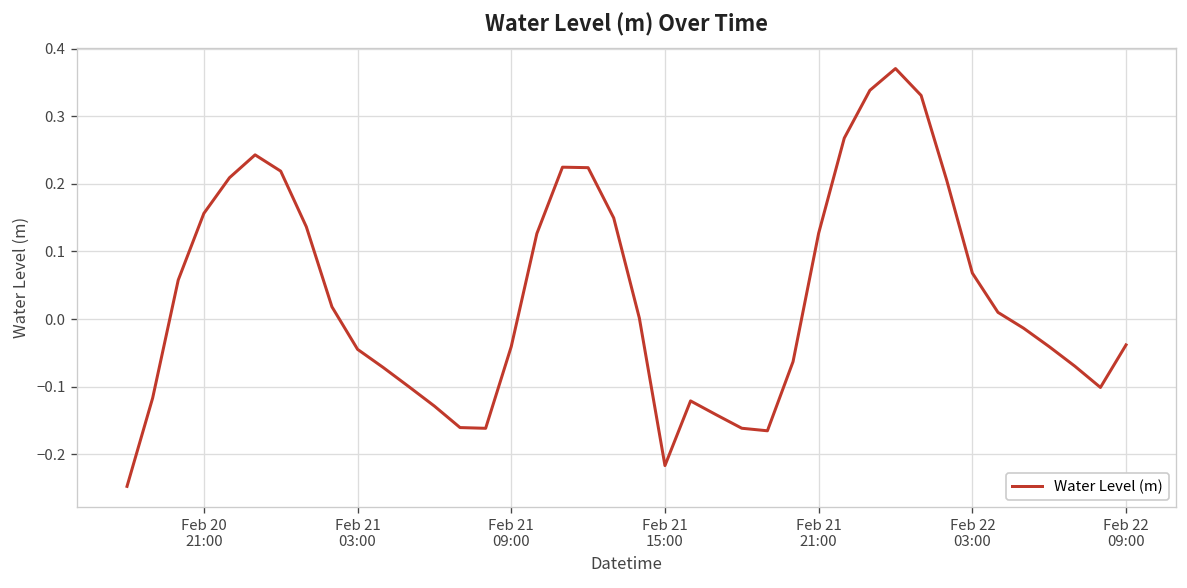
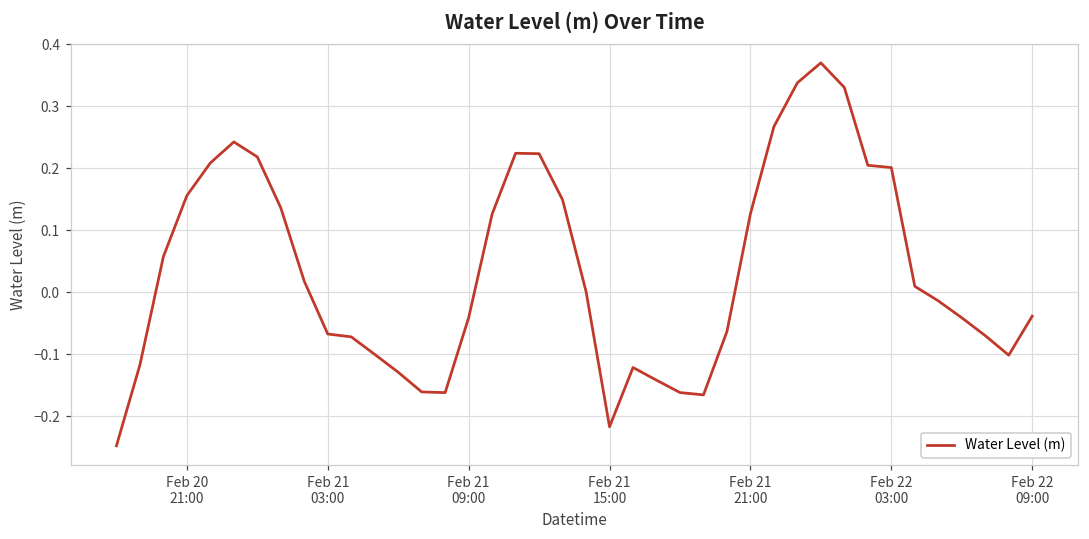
Feb 21 03:00: -0.04 -> -0.07
Feb 22 03:00: 0.07 -> 0.20
